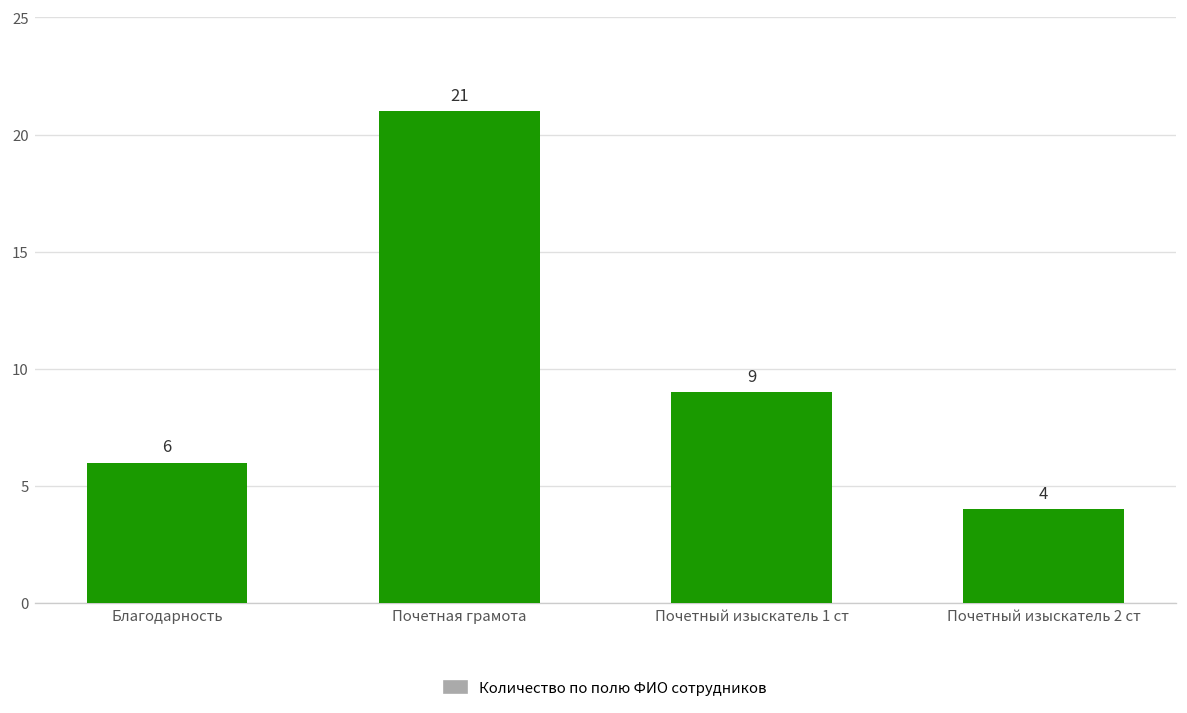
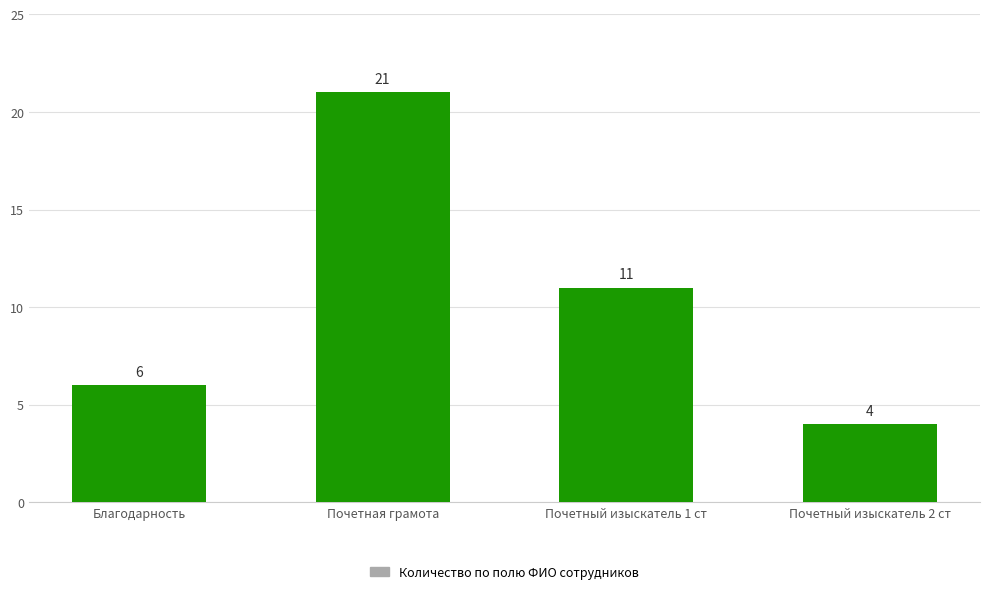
Почетный изыскатель 1 ст: 9 -> 11
